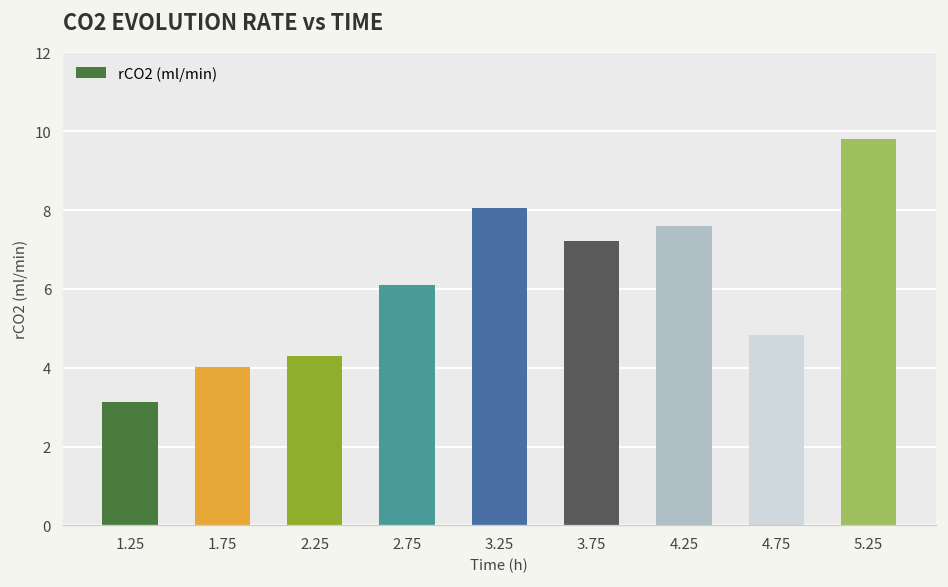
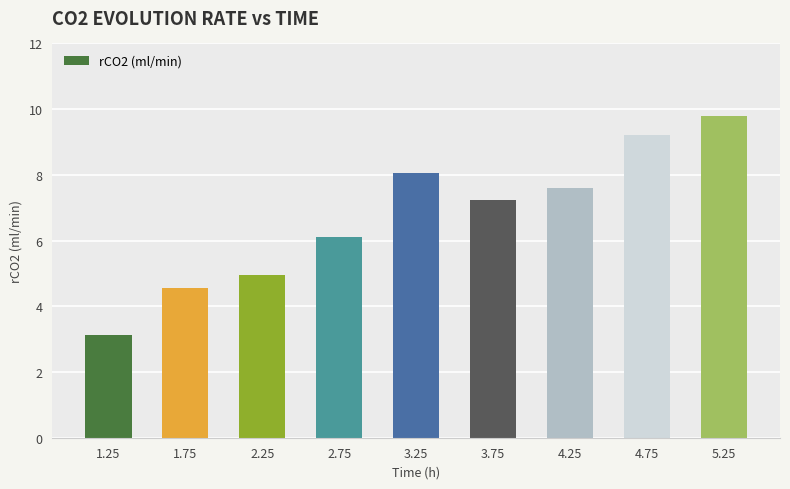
1.75: 4.0 -> 4.6
2.25: 4.3 -> 4.9
4.75: 4.8 -> 9.2
